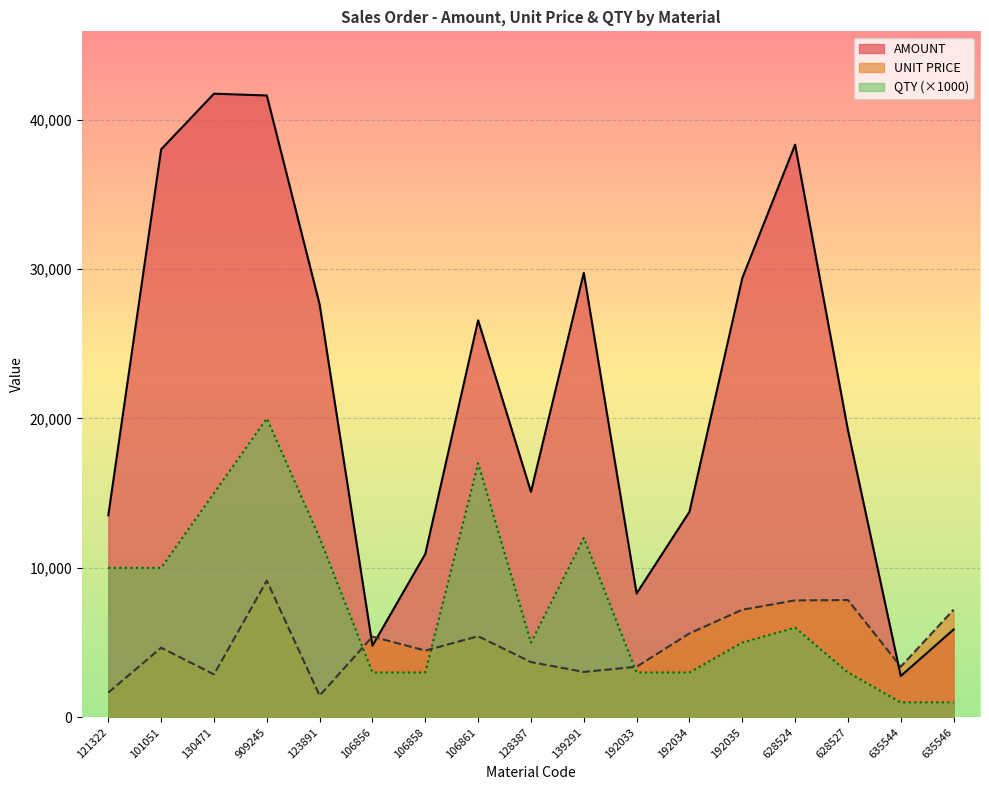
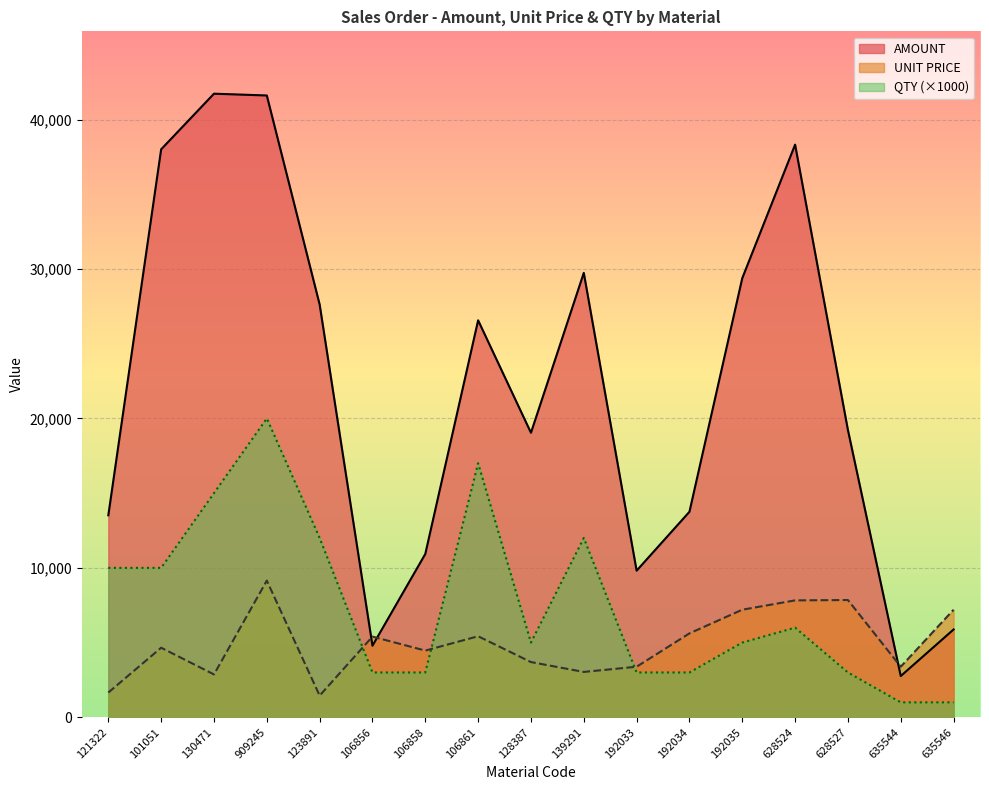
AMOUNT, 128387: 15,100 -> 19,000
AMOUNT, 192033: 8,300 -> 9,800
